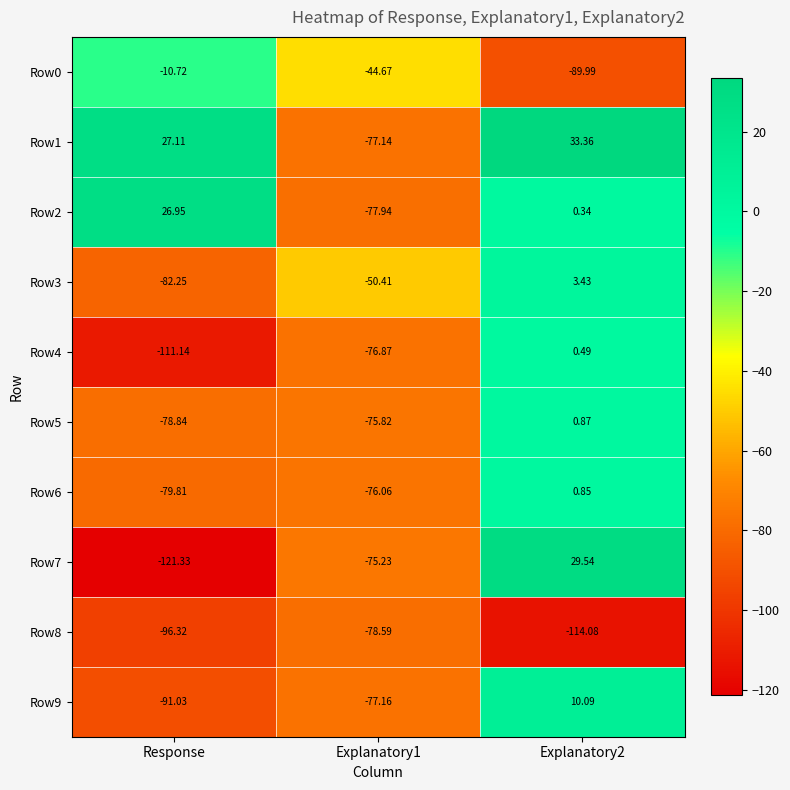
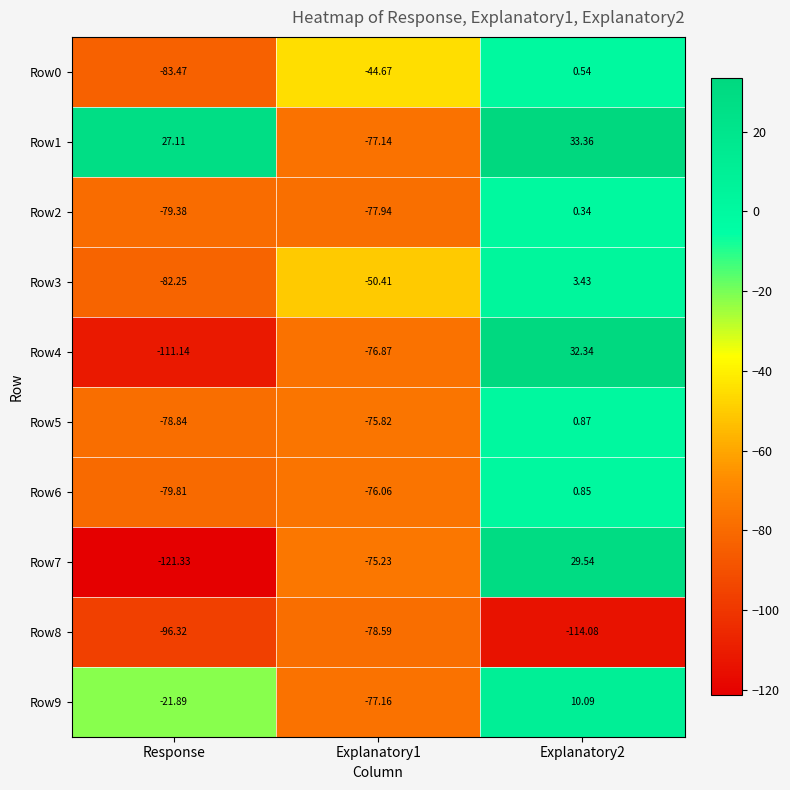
Row0, Response: -10.72 -> -83.47
Row0, Explanatory2: -89.99 -> 0.54
Row2, Response: 26.95 -> -79.38
Row4, Explanatory2: 0.49 -> 32.34
Row9, Response: -91.03 -> -21.89
